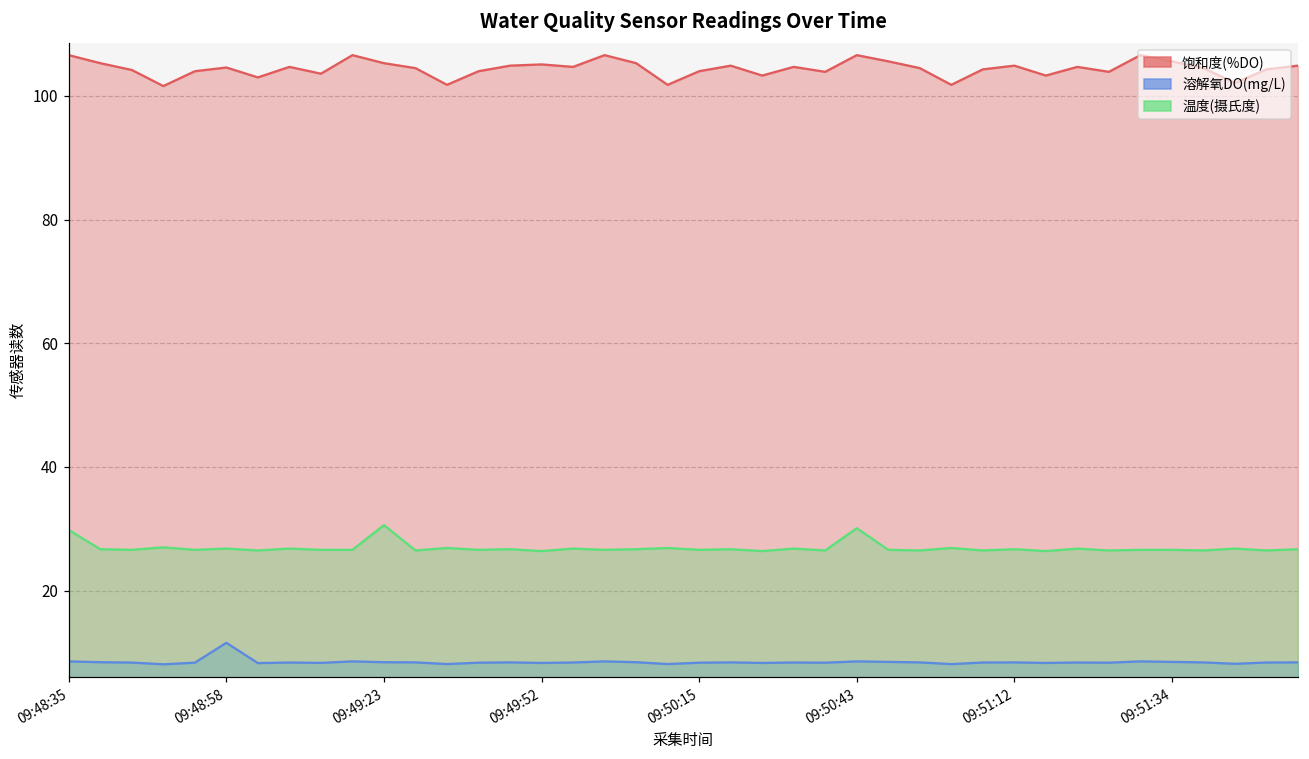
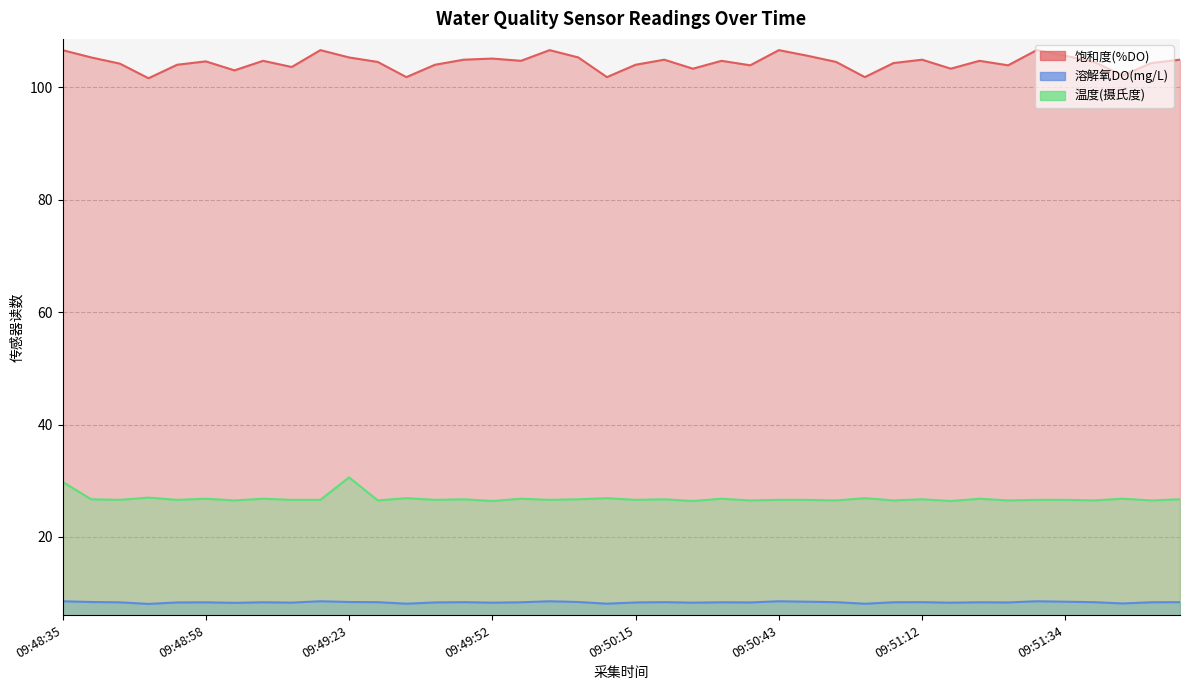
溶解氧DO(mg/L), 09:48:58: 12 -> 8
温度(摄氏度), 09:50:43: 30 -> 27
